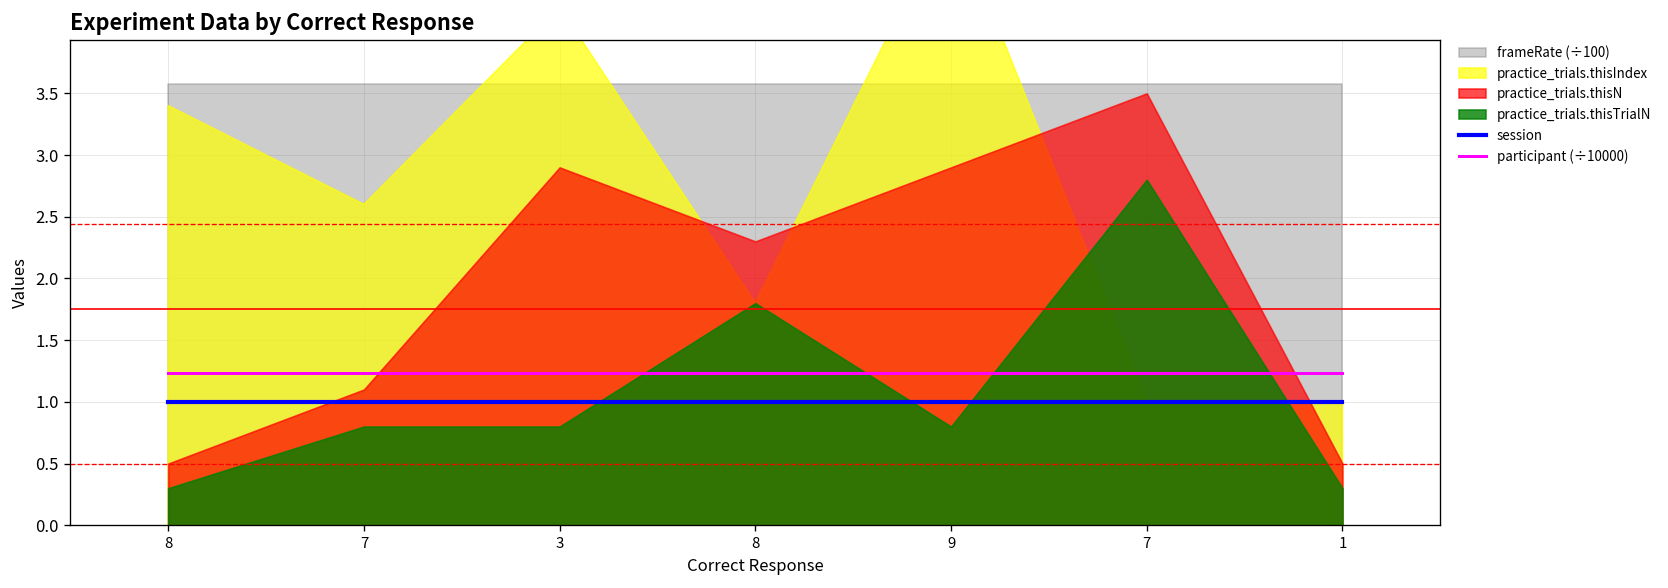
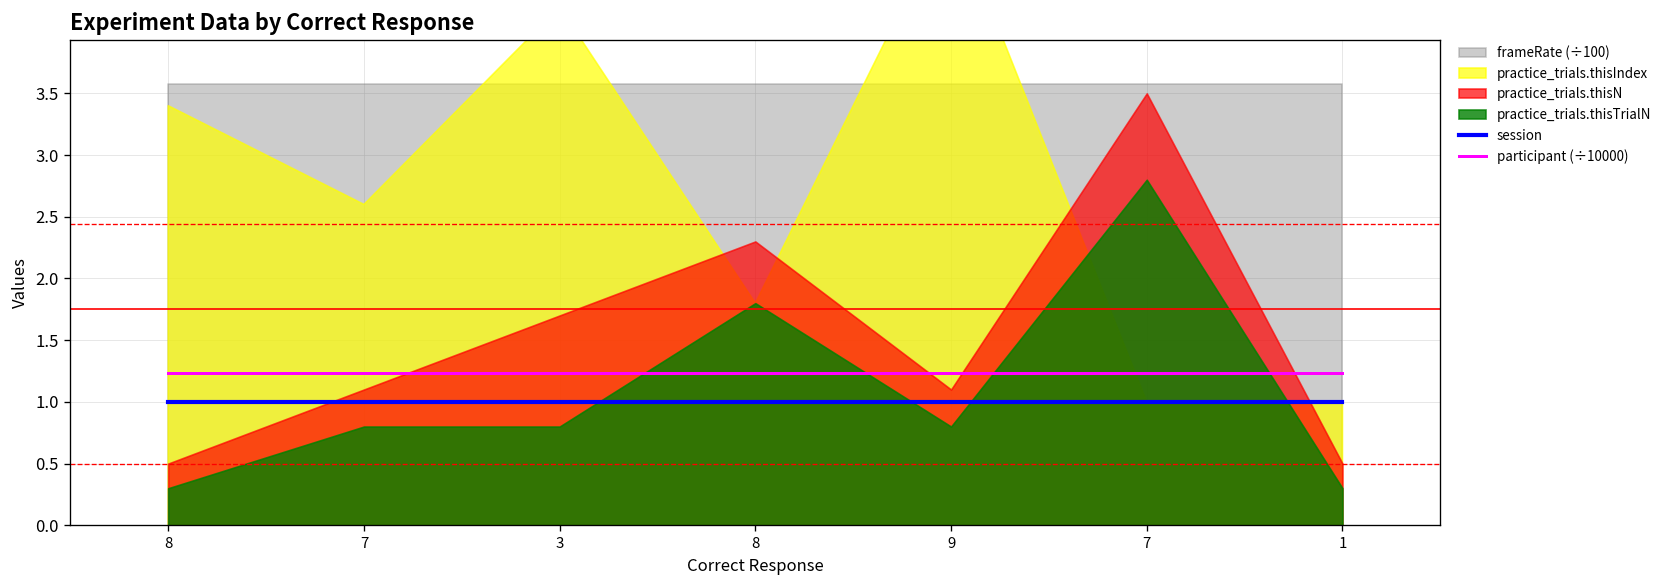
practice_trials.thisN, 3: 2.90 -> 1.70
practice_trials.thisN, 9: 2.90 -> 1.10
